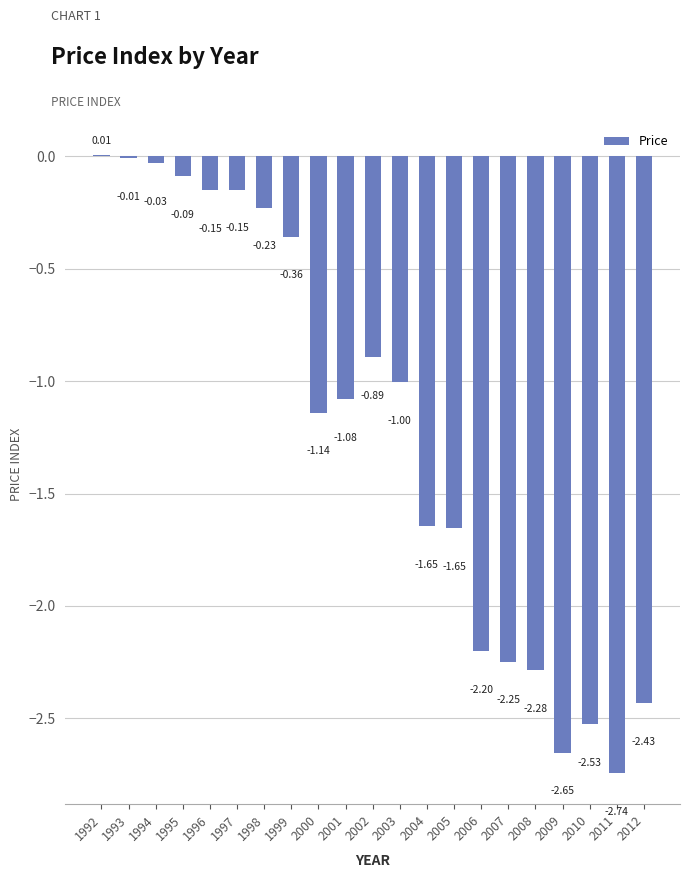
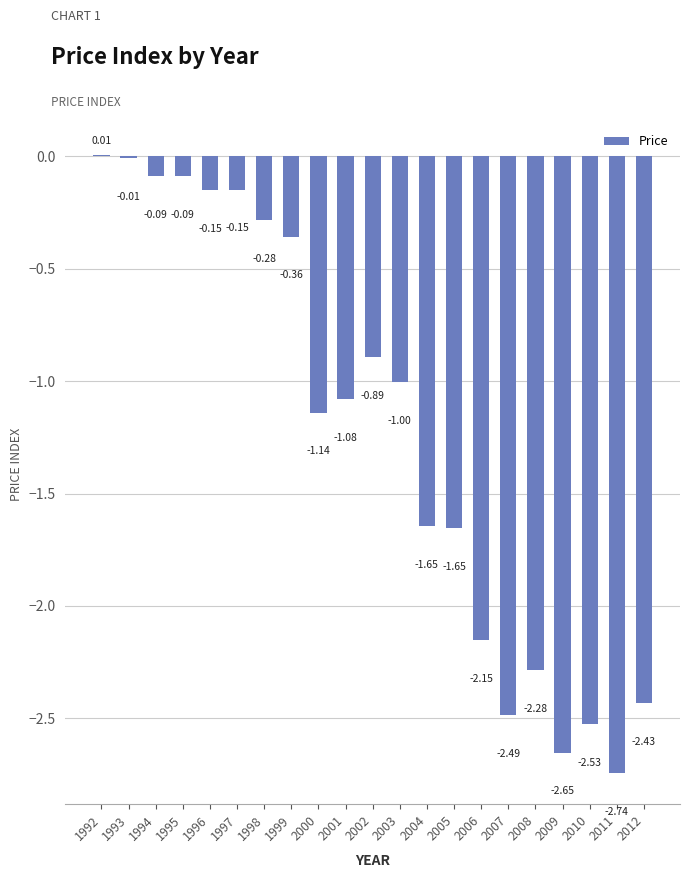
1994: -0.03 -> -0.09
1998: -0.23 -> -0.28
2006: -2.20 -> -2.15
2007: -2.25 -> -2.49
